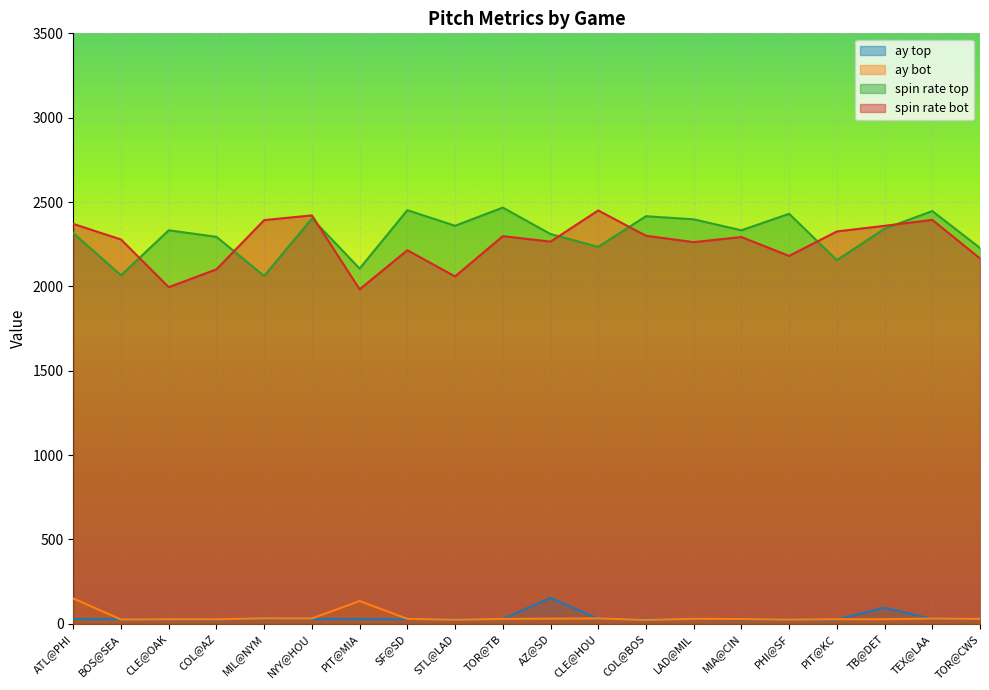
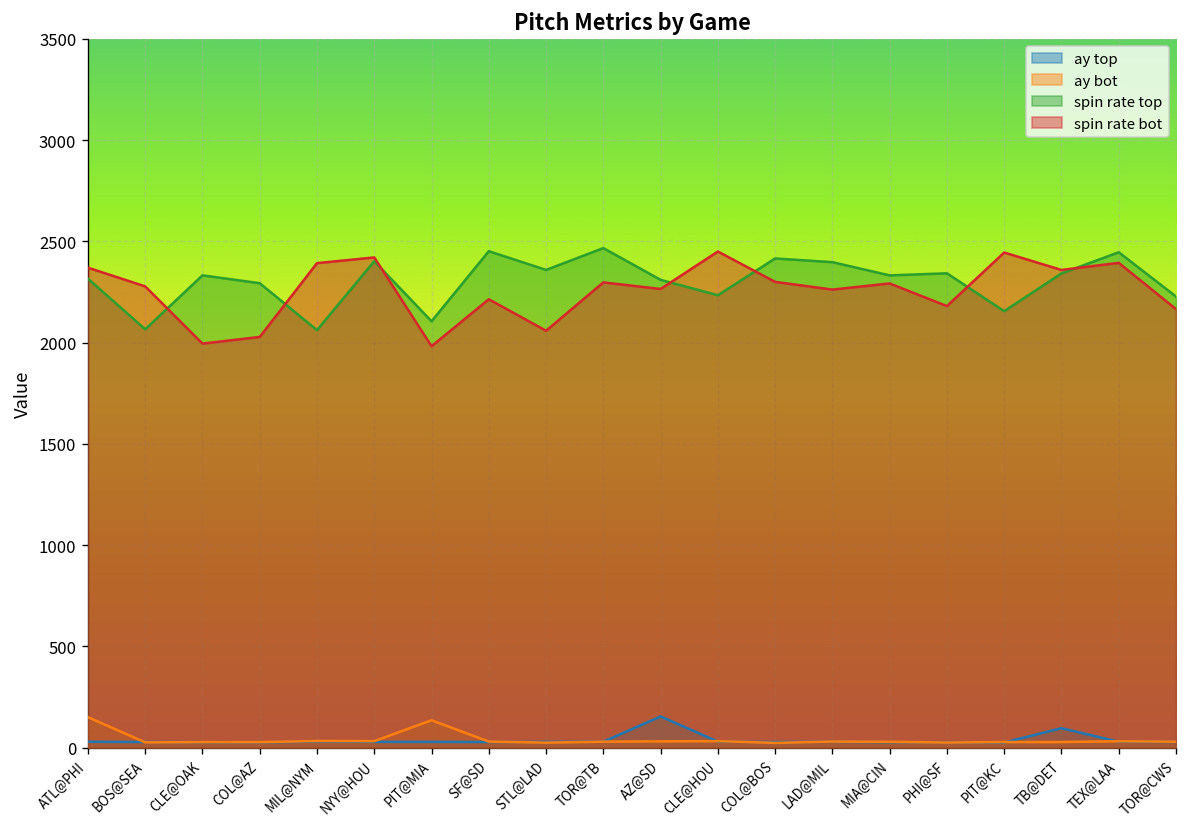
spin rate bot, COL@AZ: 2100 -> 2030
spin rate top, PHI@SF: 2430 -> 2340
spin rate bot, PIT@KC: 2330 -> 2450
